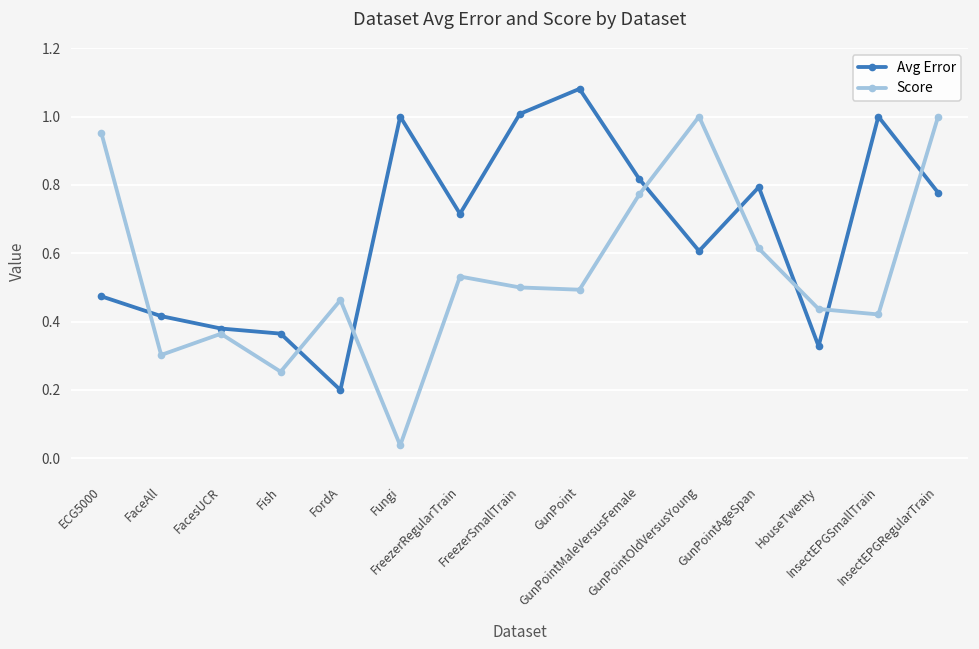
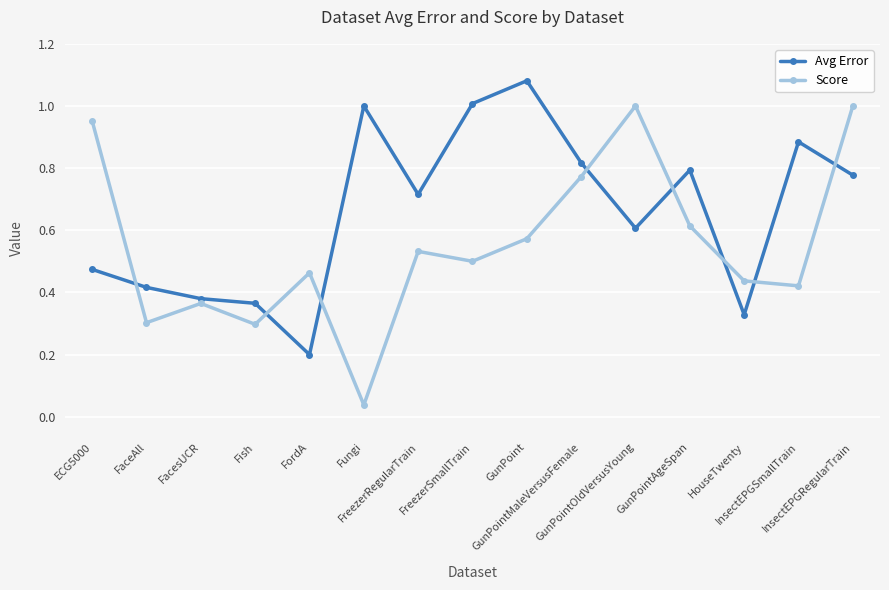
Score, Fish: 0.25 -> 0.30
Score, GunPoint: 0.49 -> 0.57
Avg Error, InsectEPGSmallTrain: 1.00 -> 0.88
